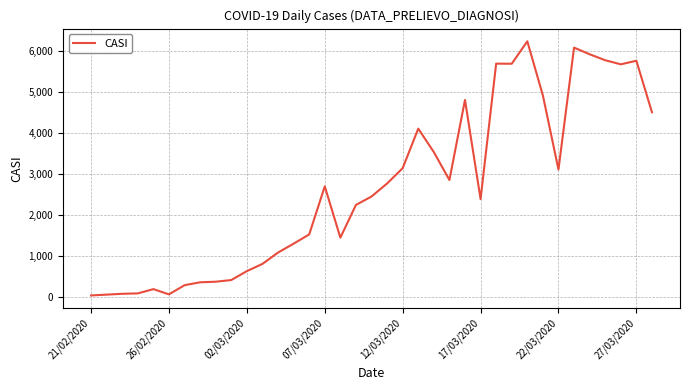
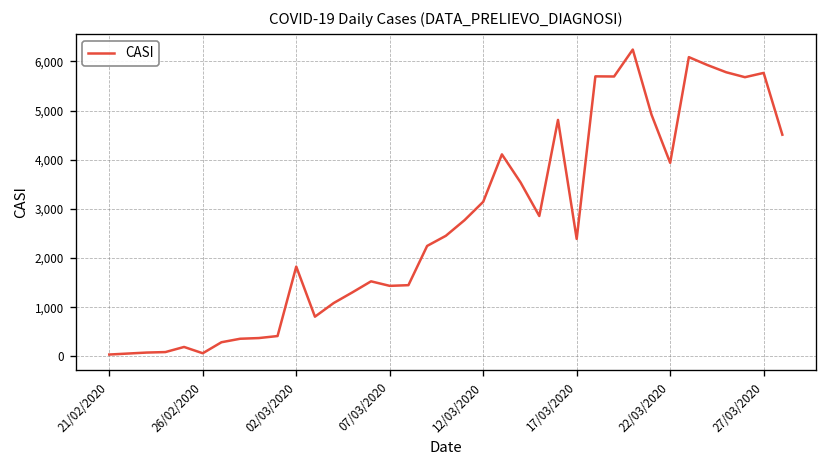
02/03/2020: 600 -> 1,800
07/03/2020: 2,700 -> 1,400
22/03/2020: 3,100 -> 3,900
